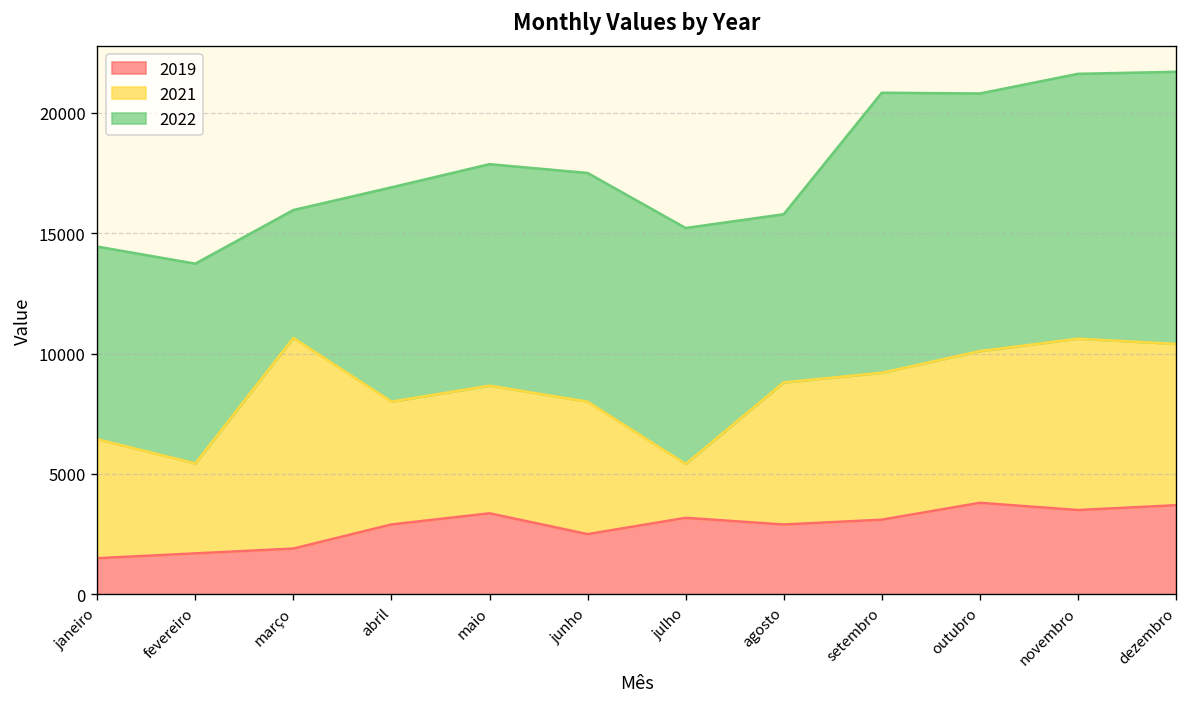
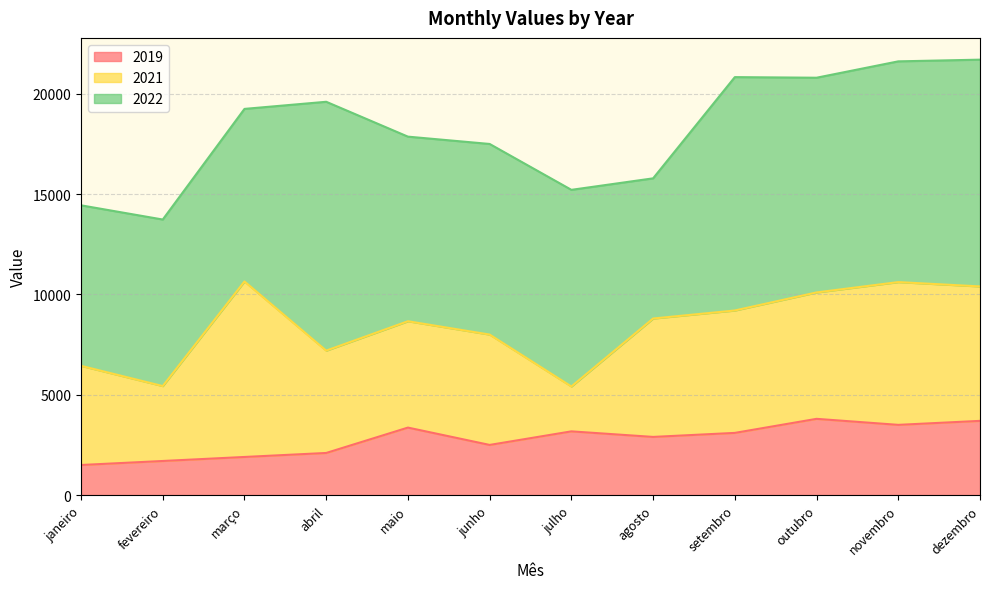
2022, março: 5300 -> 8600
2019, abril: 2900 -> 2100
2022, abril: 8900 -> 12400
